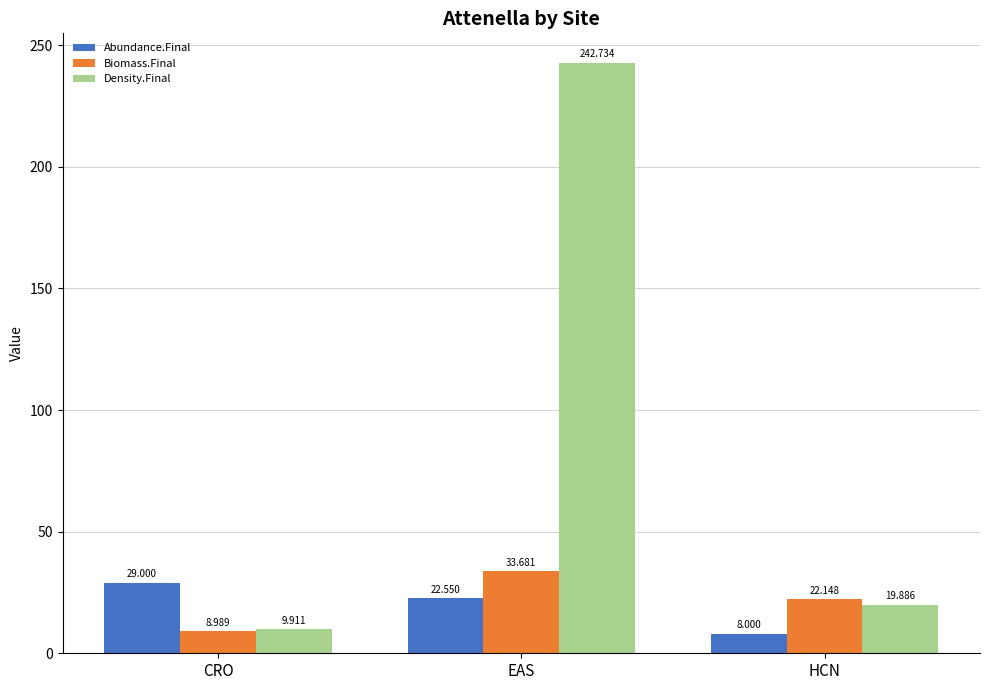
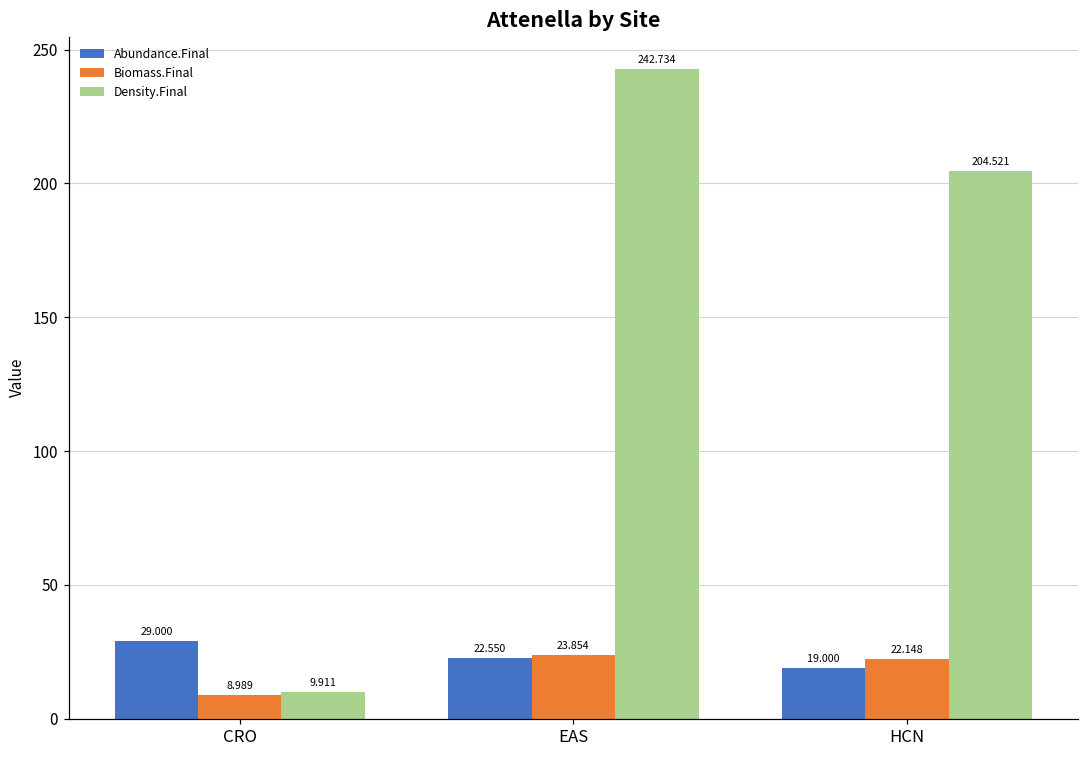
Biomass.Final, EAS: 33.681 -> 23.854
Abundance.Final, HCN: 8.000 -> 19.000
Density.Final, HCN: 19.886 -> 204.521
